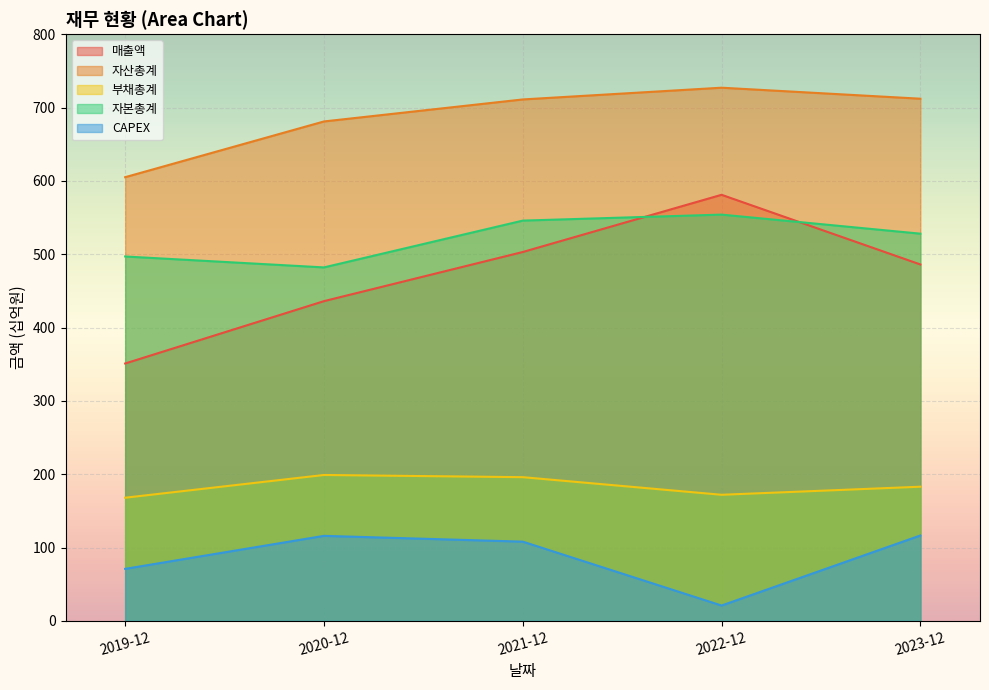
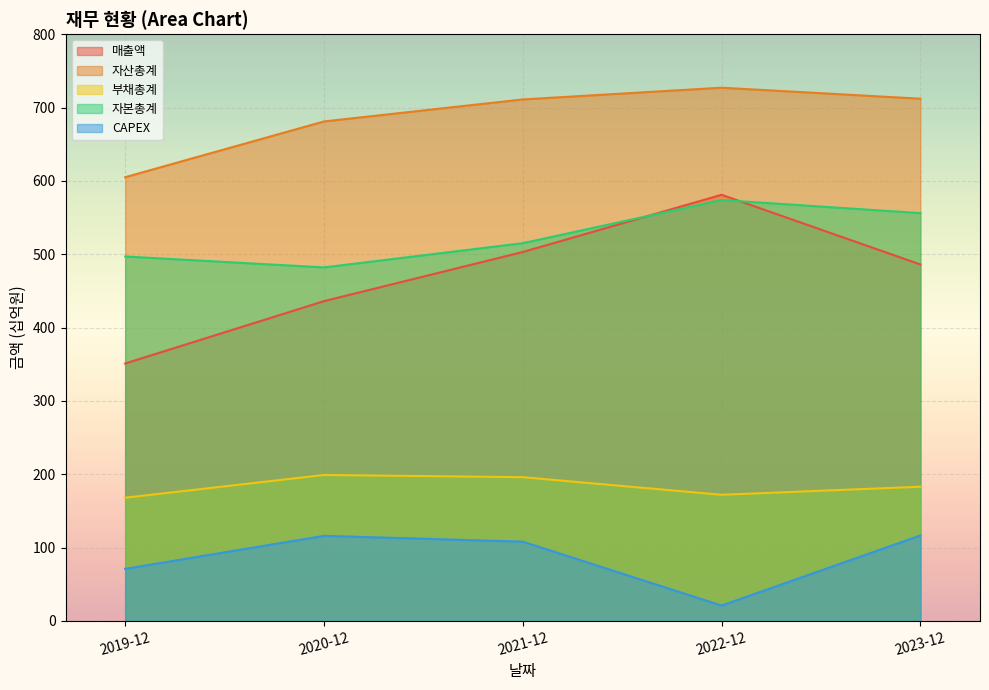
자본총계, 2021-12: 550 -> 520
자본총계, 2022-12: 550 -> 570
자본총계, 2023-12: 530 -> 560
